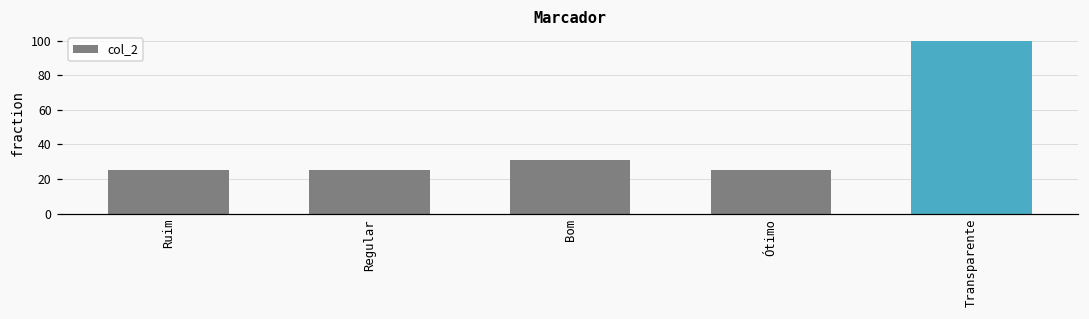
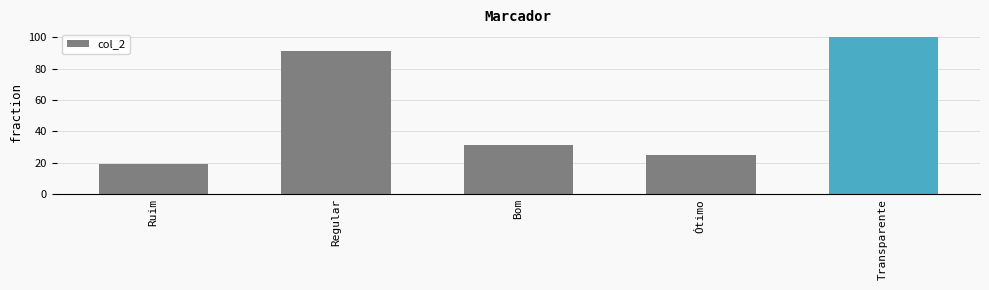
Ruim: 25 -> 19
Regular: 25 -> 91
